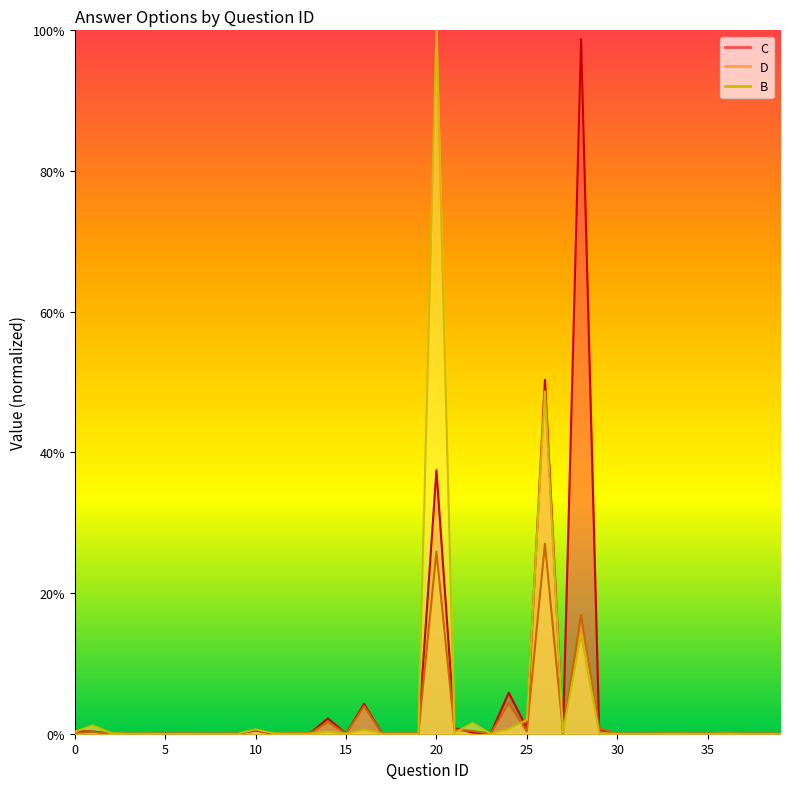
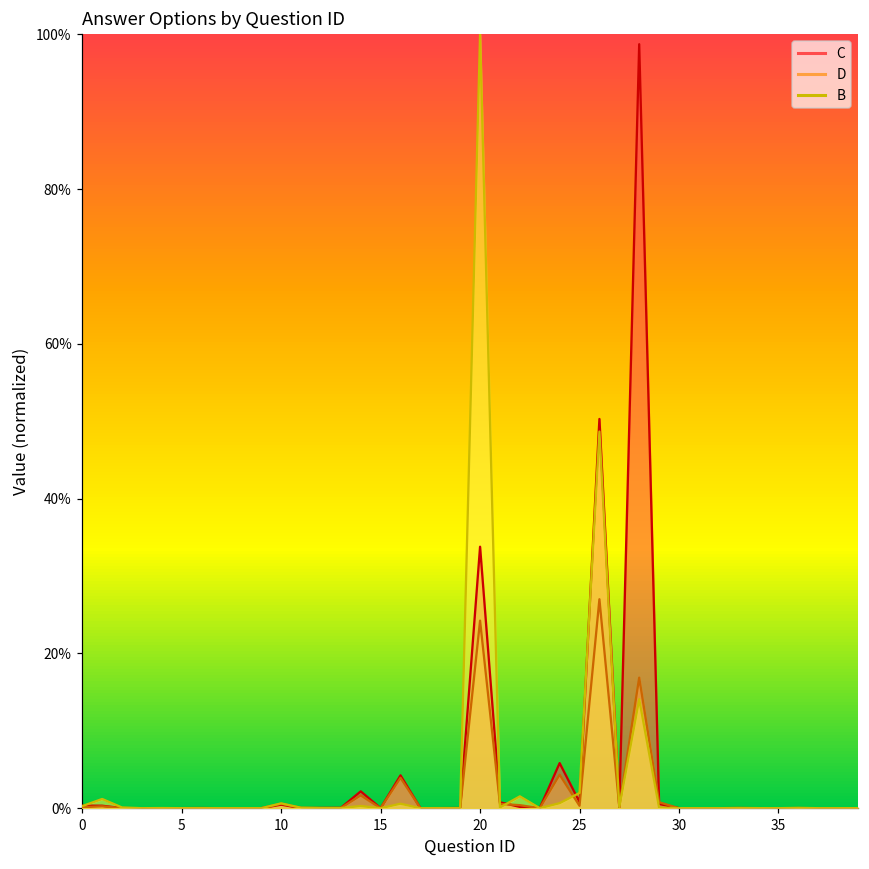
C, 20: 37% -> 34%
D, 20: 26% -> 24%
